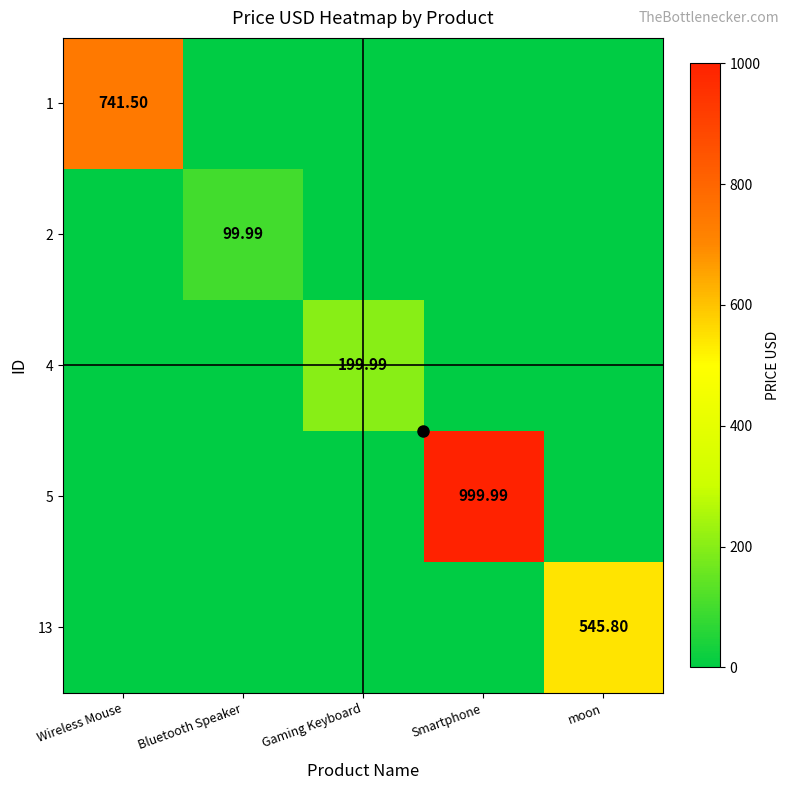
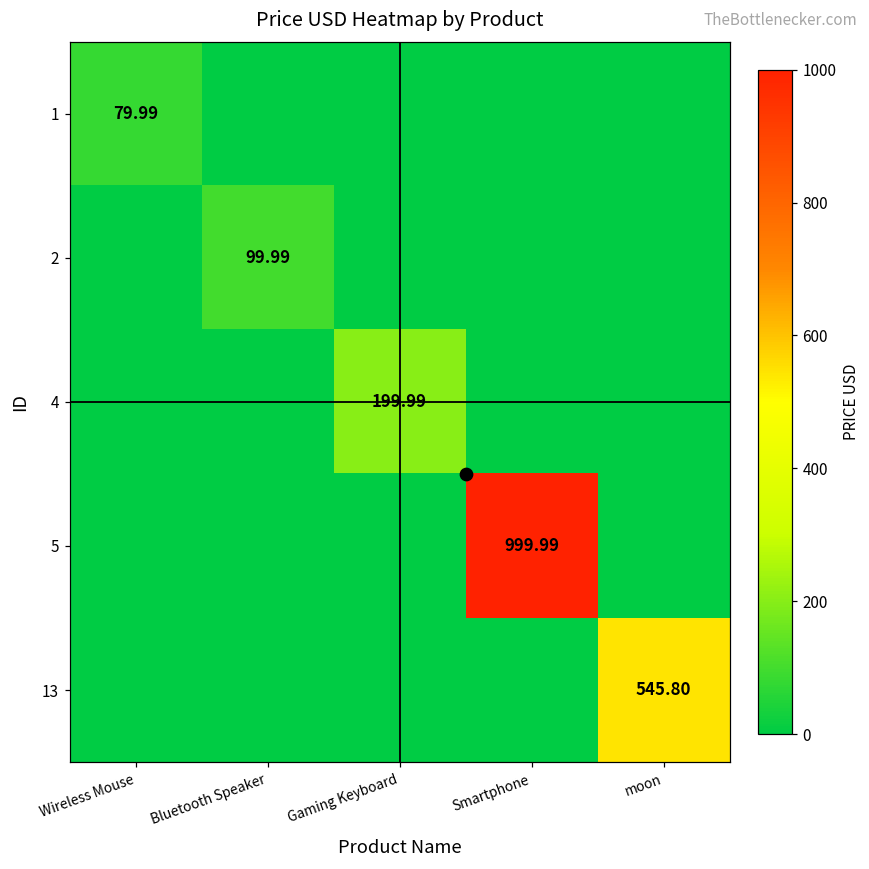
1, Wireless Mouse: 741.50 -> 79.99
